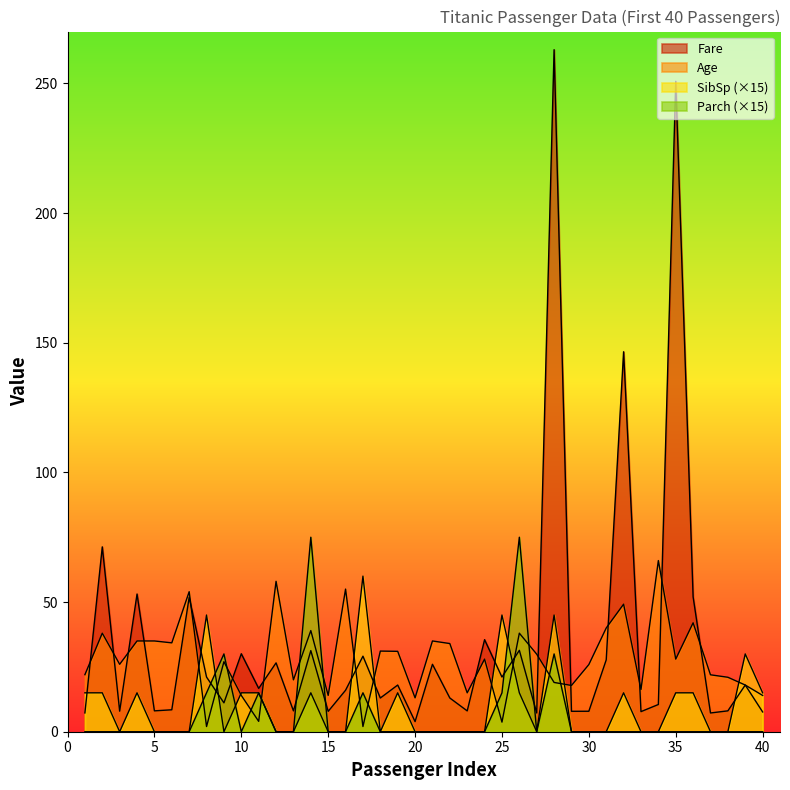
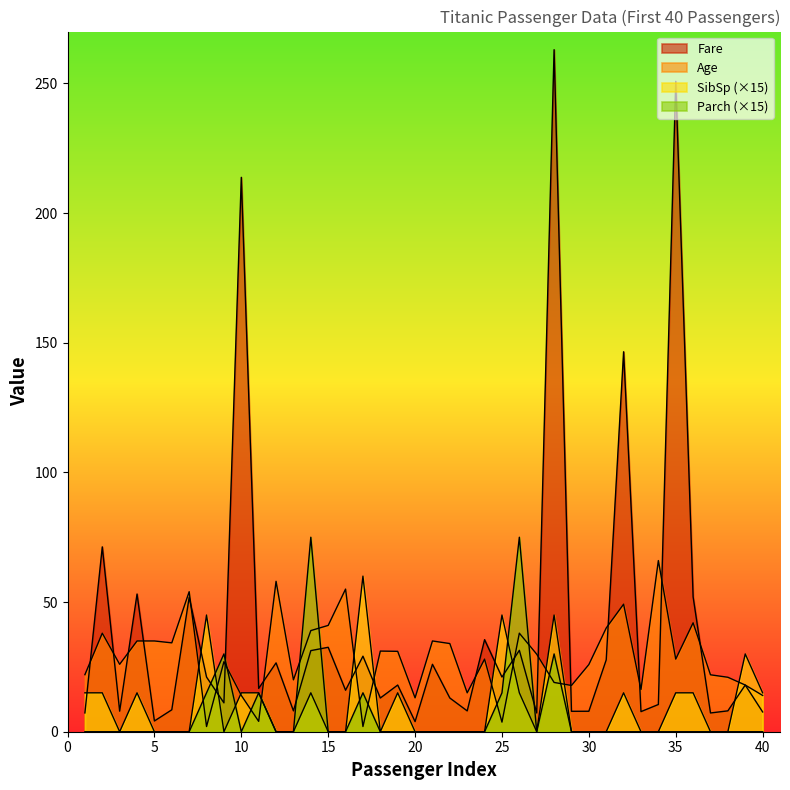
Fare, 5: 8 -> 4
Fare, 10: 30 -> 214
Fare, 15: 8 -> 33
Age, 15: 14 -> 41
